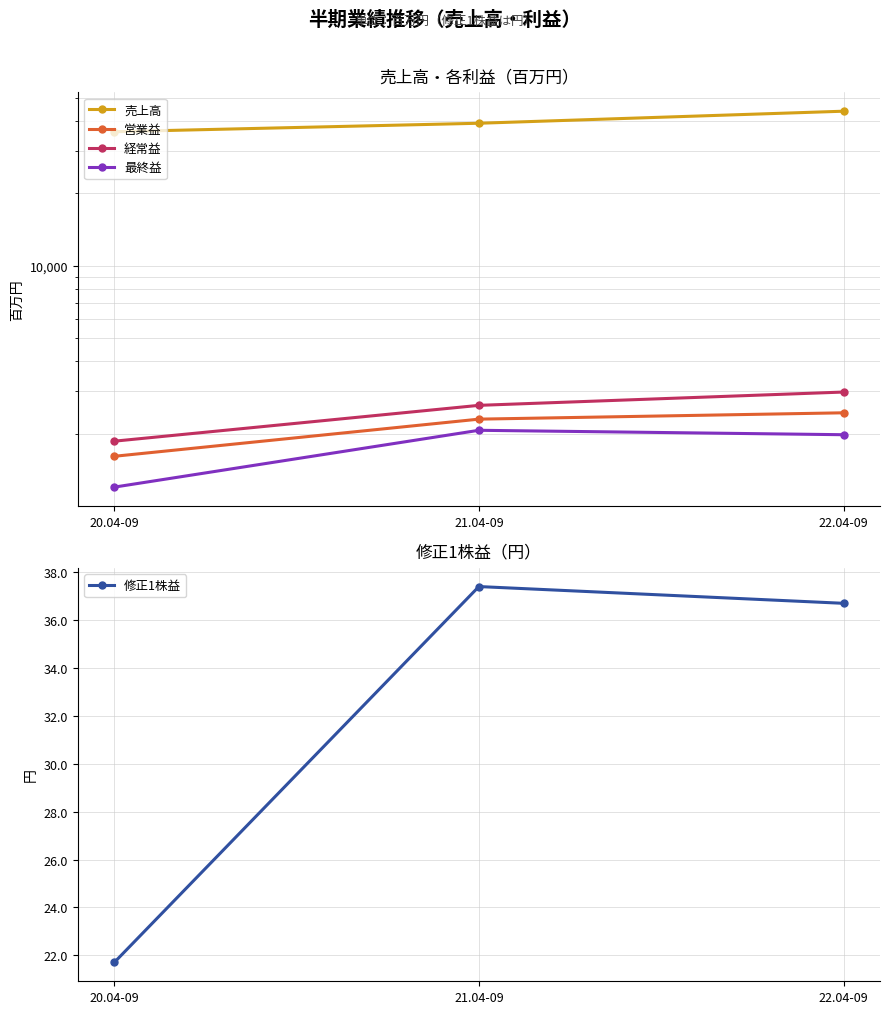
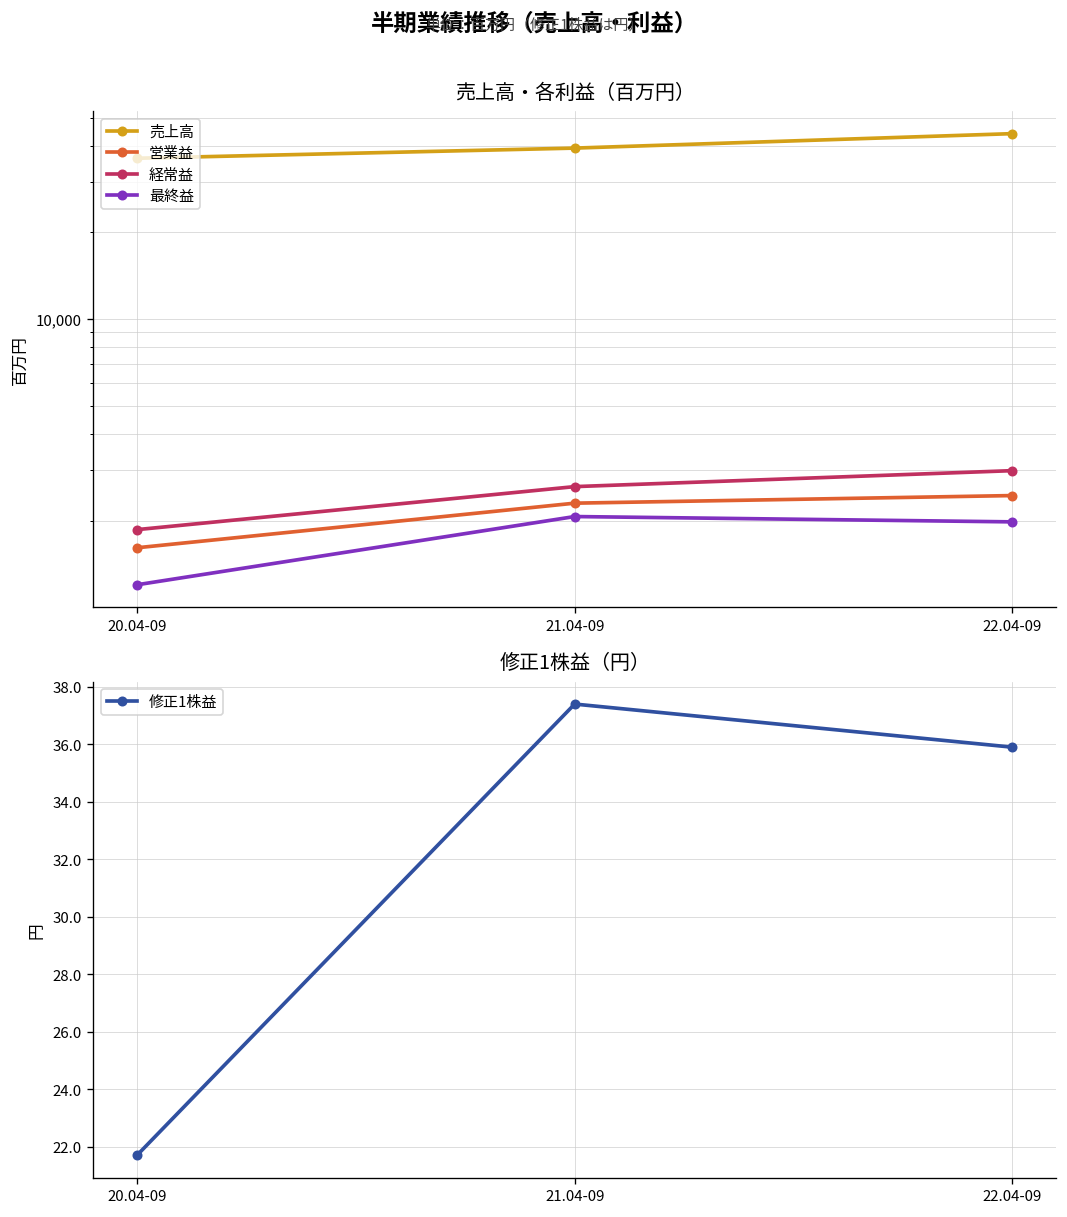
修正1株益（円）, 22.04-09: 36.7 -> 35.9
